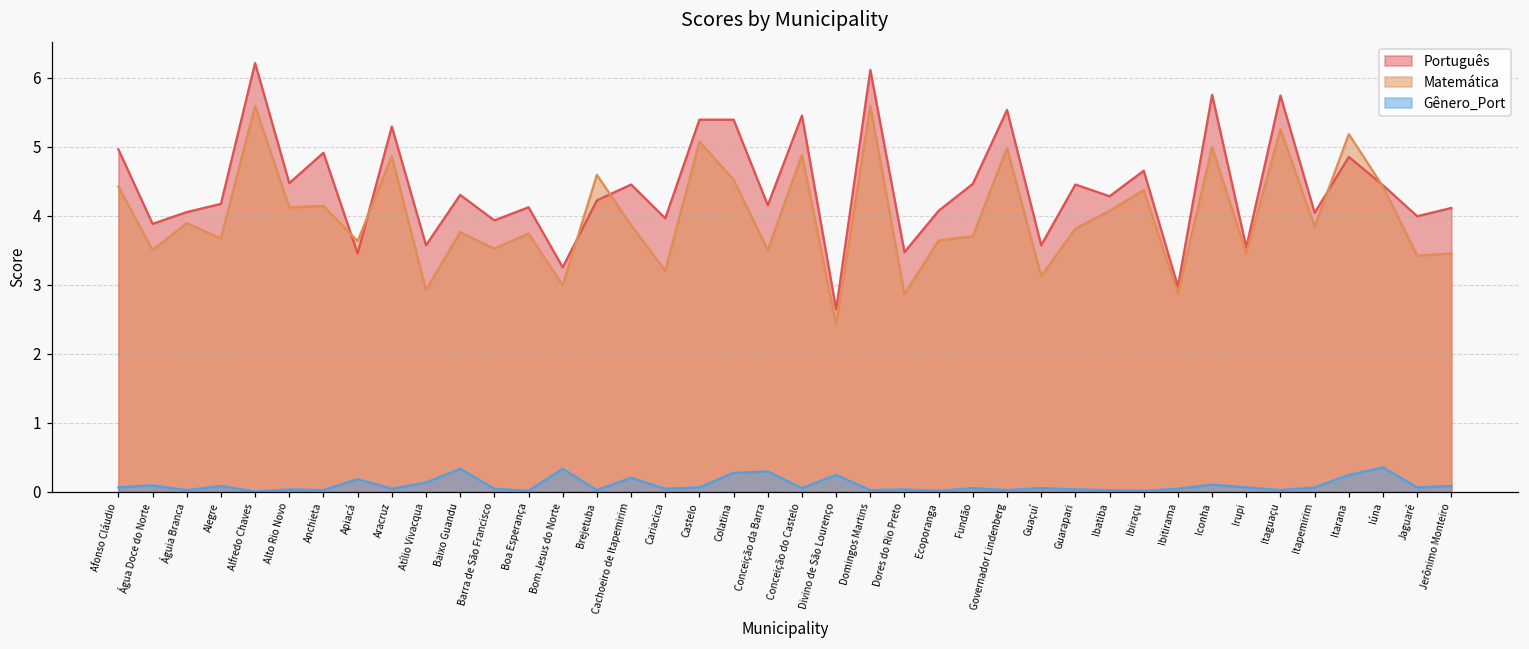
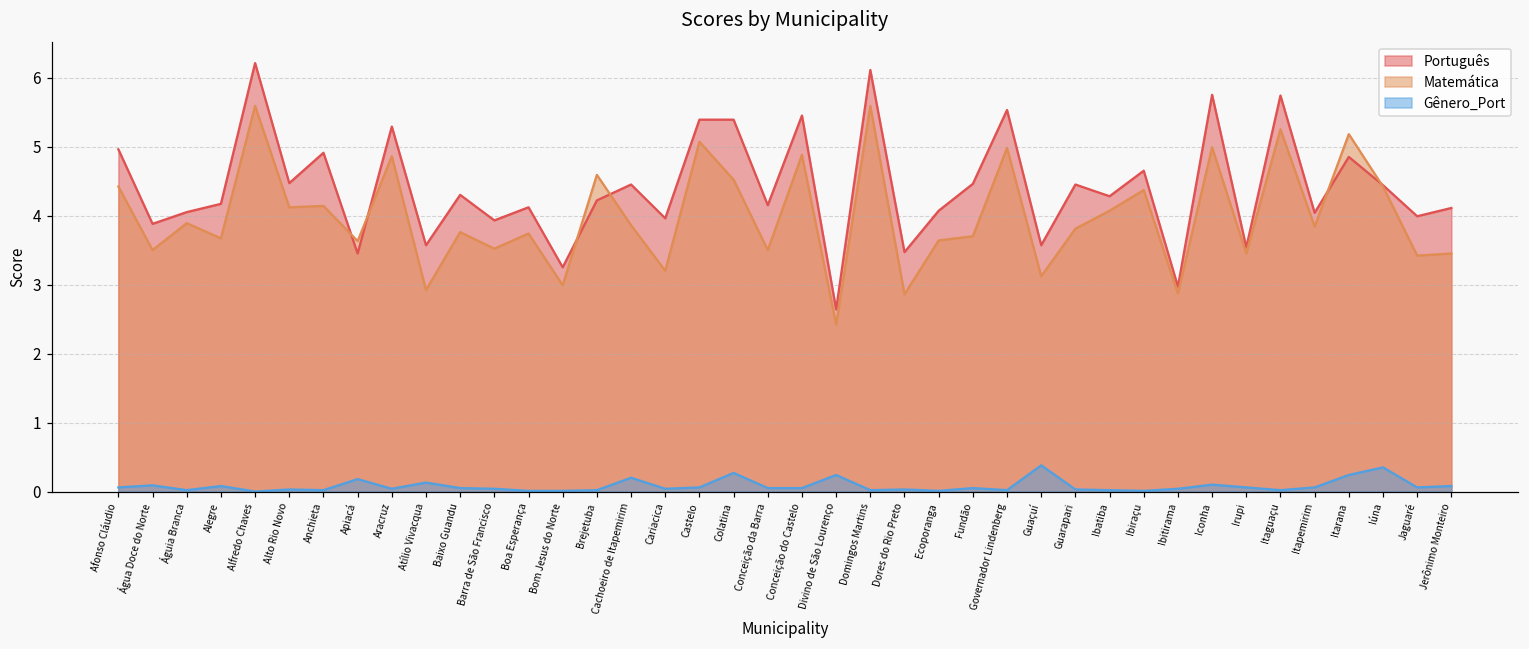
Gênero_Port, Baixo Guandu: 0.3 -> 0.1
Gênero_Port, Bom Jesus do Norte: 0.3 -> 0.0
Gênero_Port, Conceição da Barra: 0.3 -> 0.1
Gênero_Port, Guaçuí: 0.1 -> 0.4
